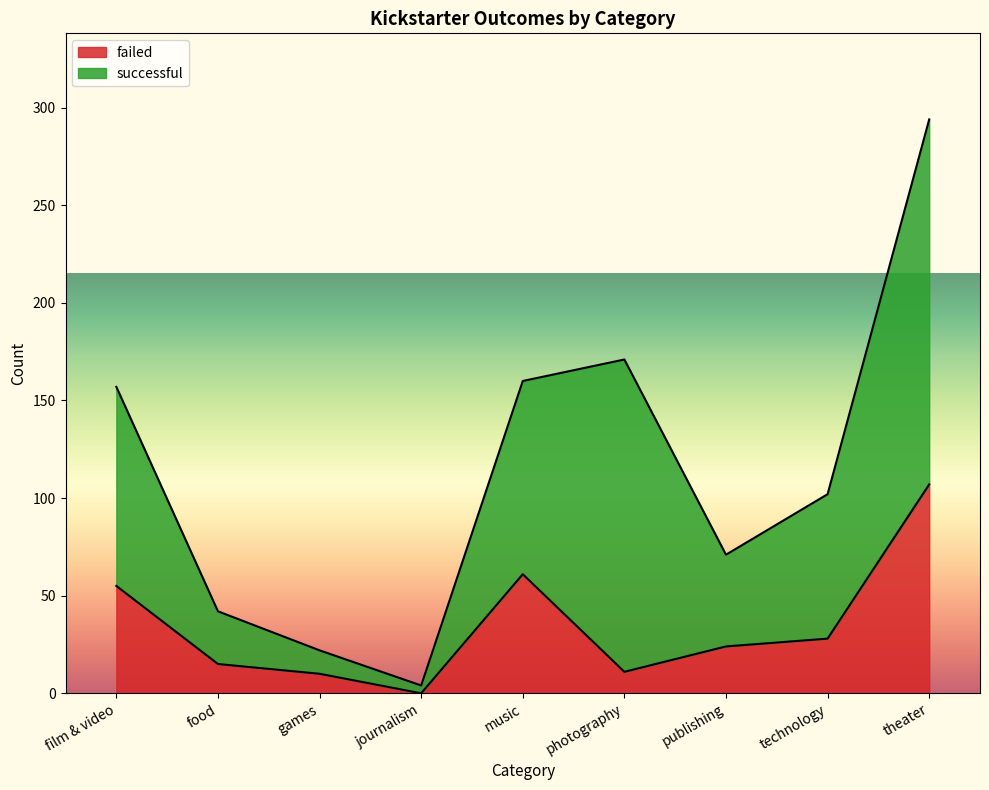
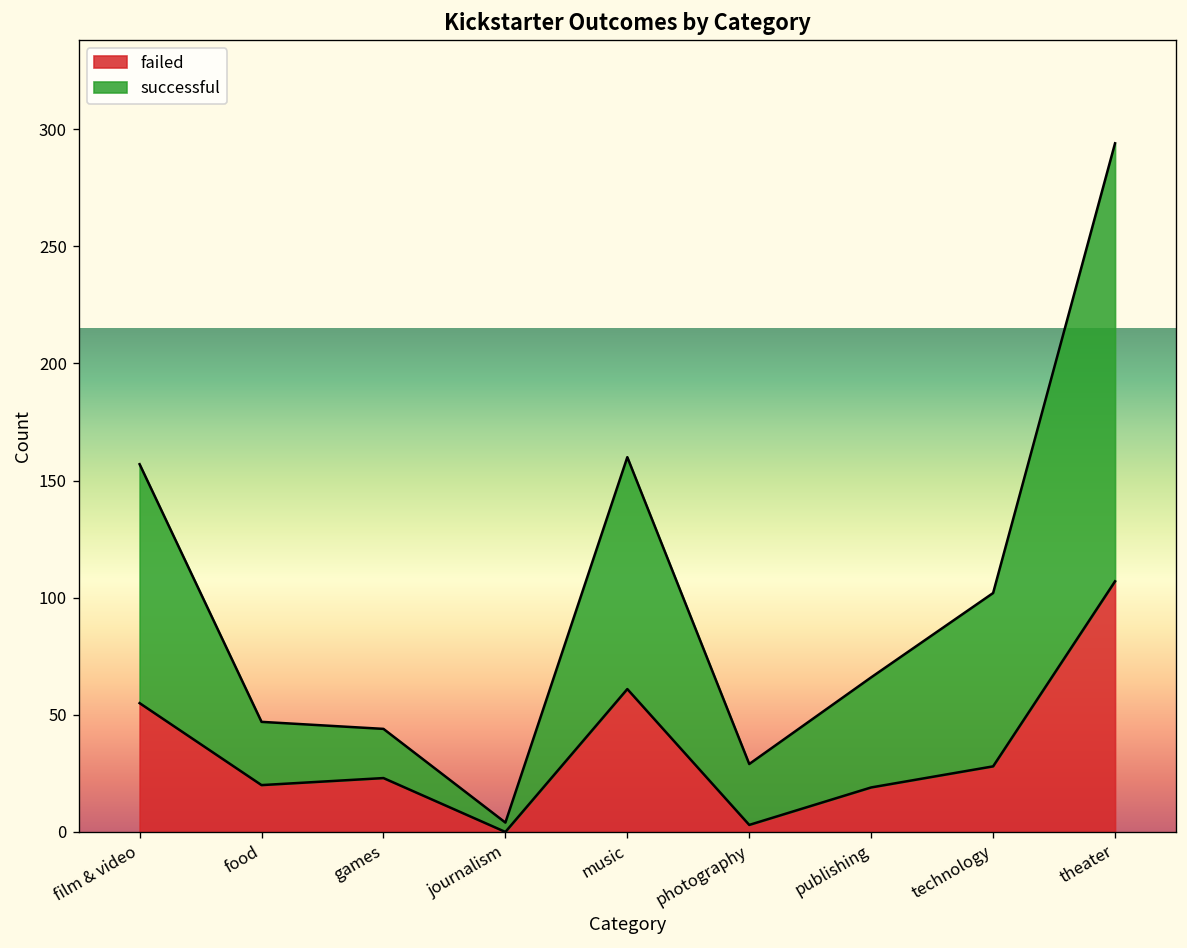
failed, food: 15 -> 20
failed, games: 10 -> 23
successful, games: 12 -> 21
failed, photography: 11 -> 3
successful, photography: 160 -> 26
failed, publishing: 24 -> 19
